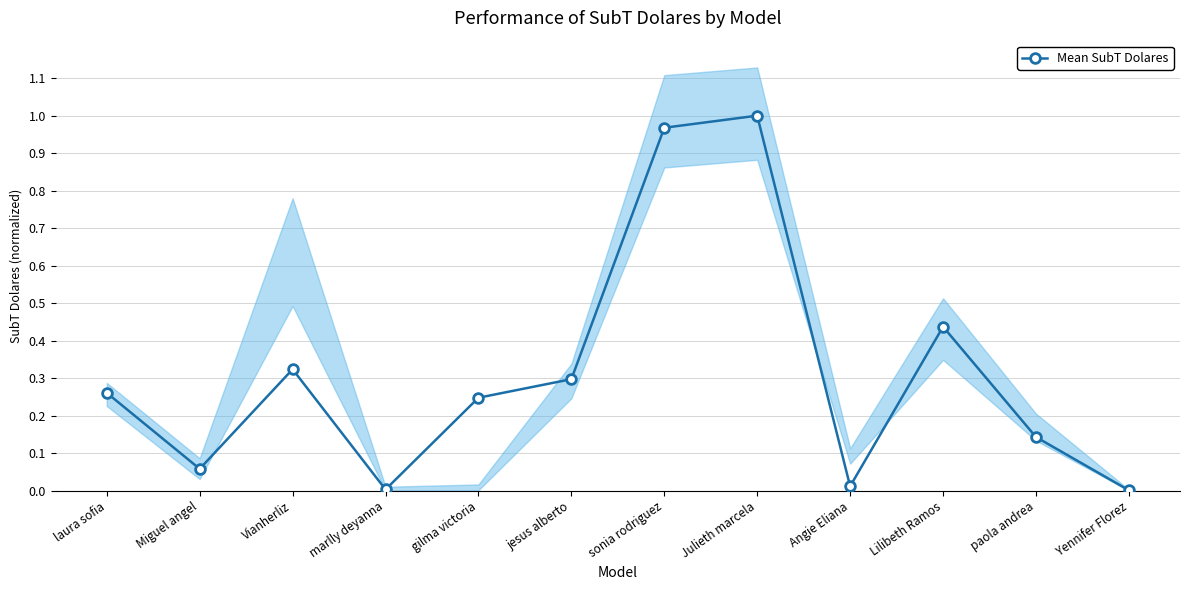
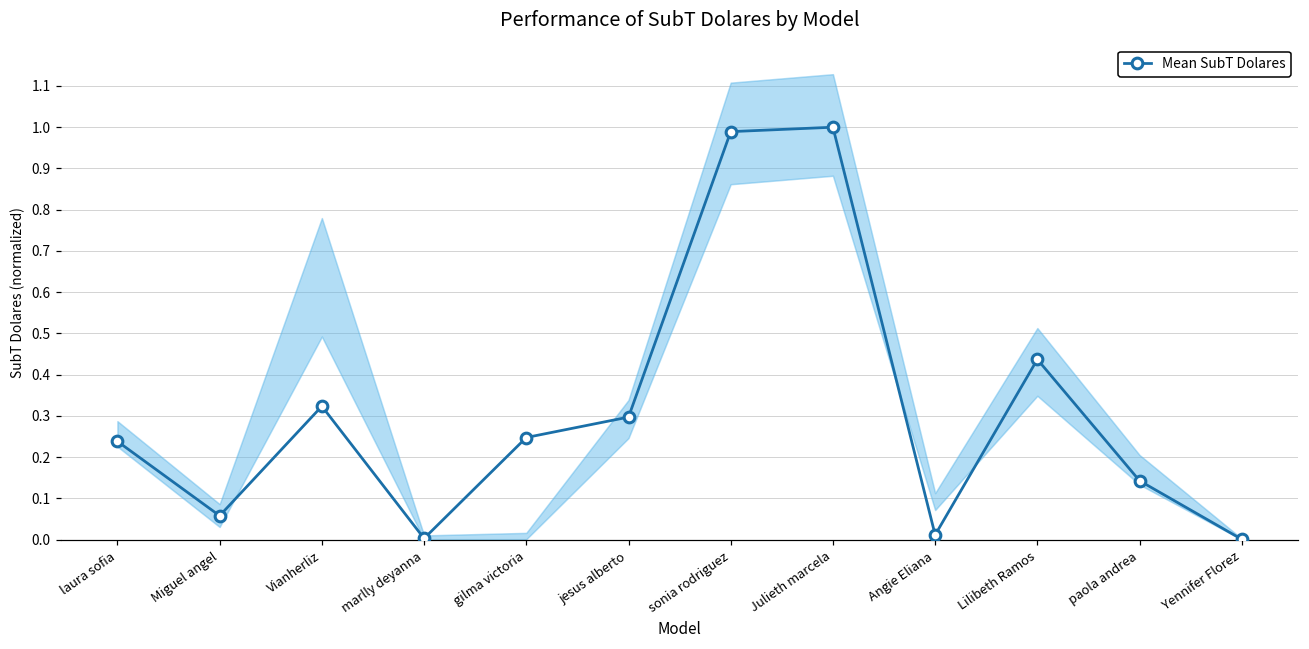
Mean SubT Dolares, laura sofia: 0.26 -> 0.24
Mean SubT Dolares, sonia rodriguez: 0.97 -> 0.99
